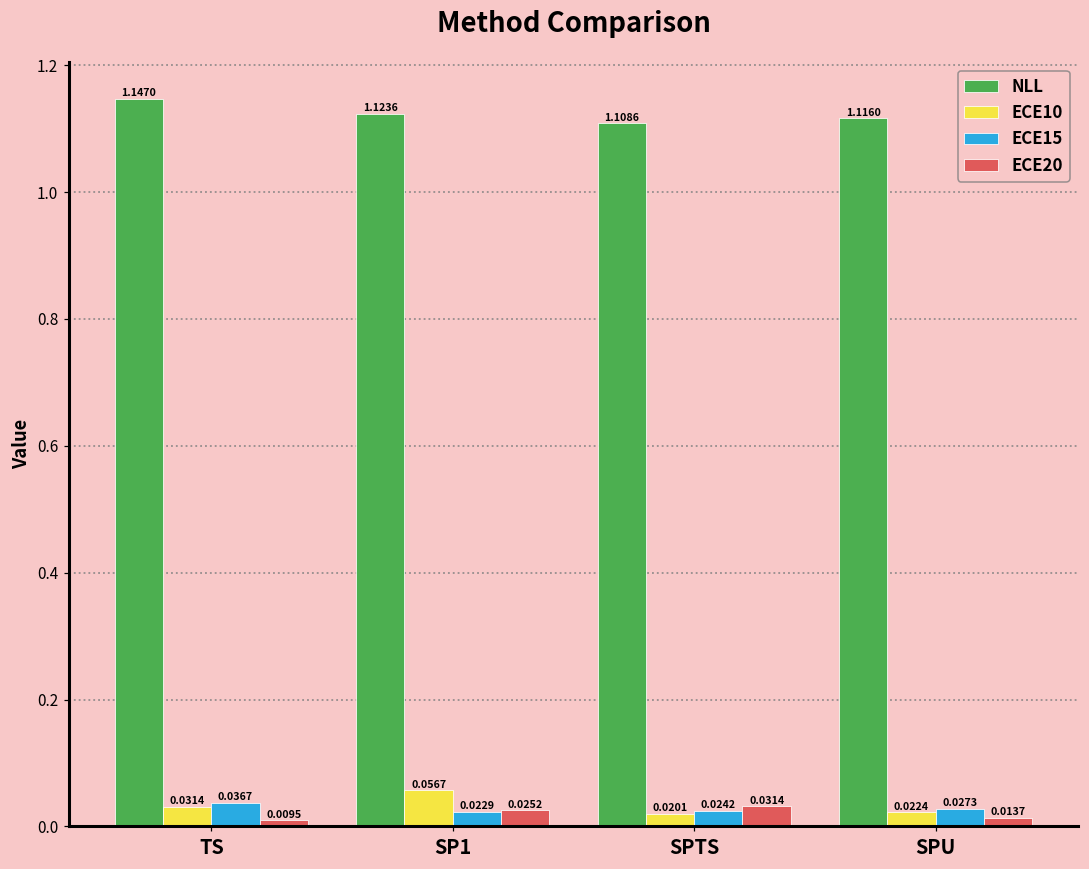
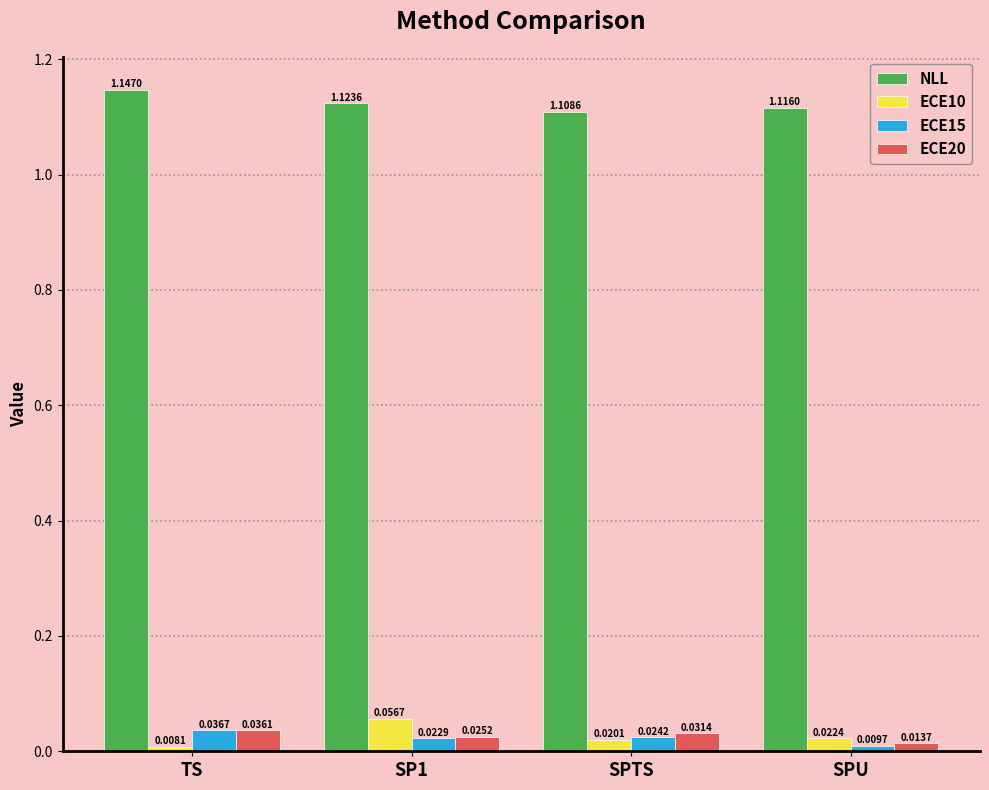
ECE10, TS: 0.0314 -> 0.0081
ECE20, TS: 0.0095 -> 0.0361
ECE15, SPU: 0.0273 -> 0.0097
